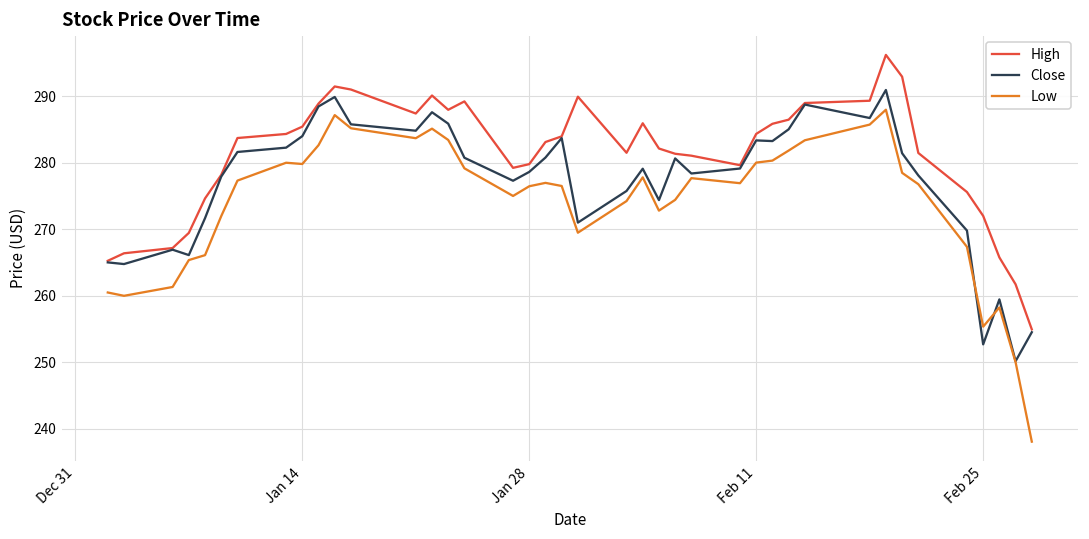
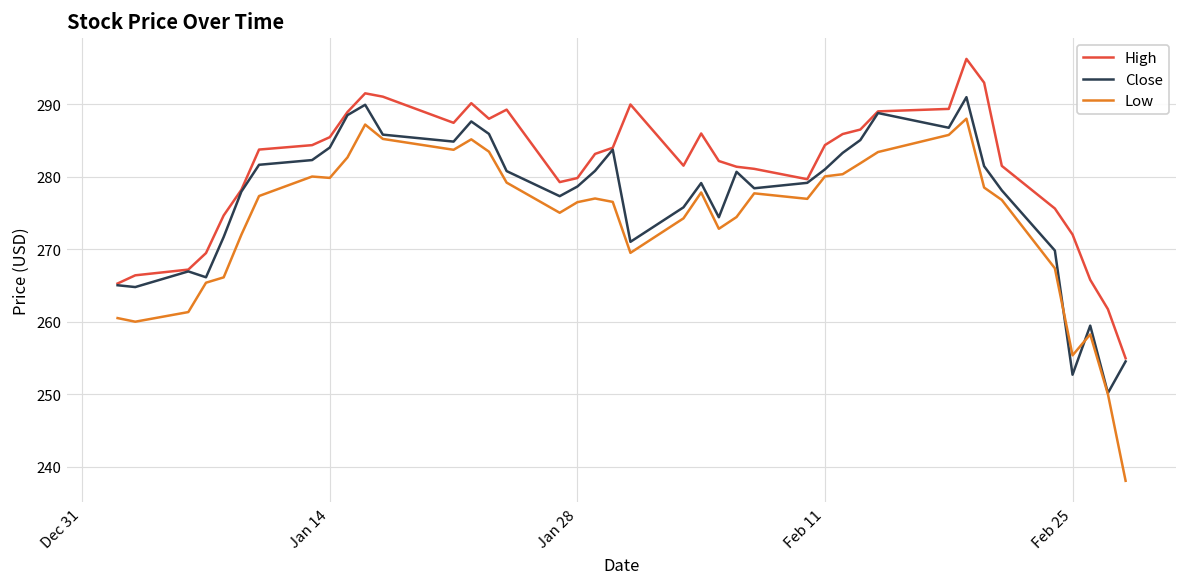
Close, Feb 11: 283 -> 281
